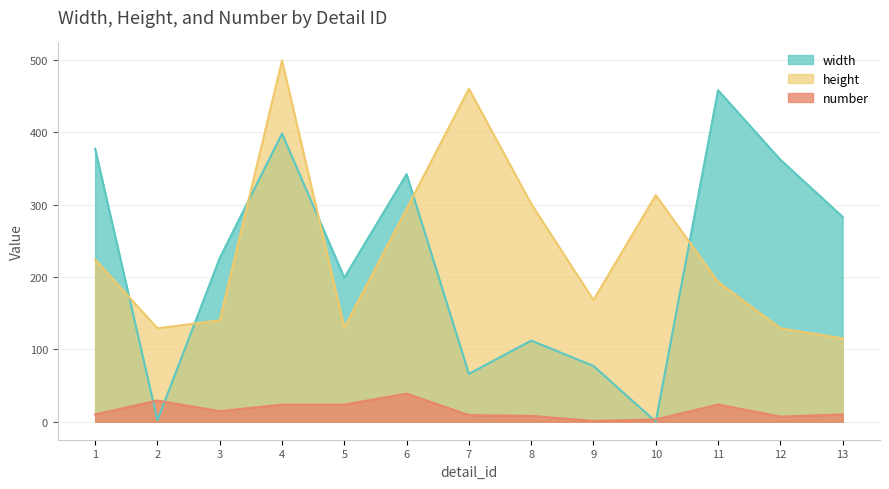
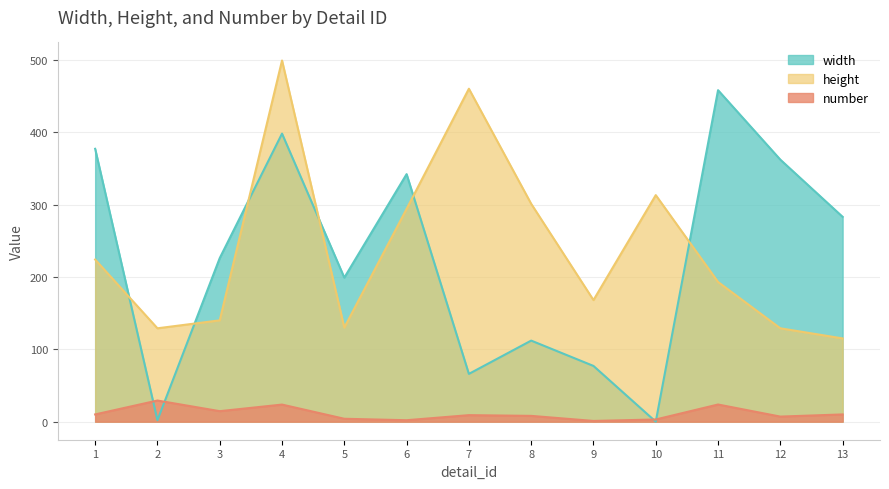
number, 5: 20 -> 0
number, 6: 40 -> 0
